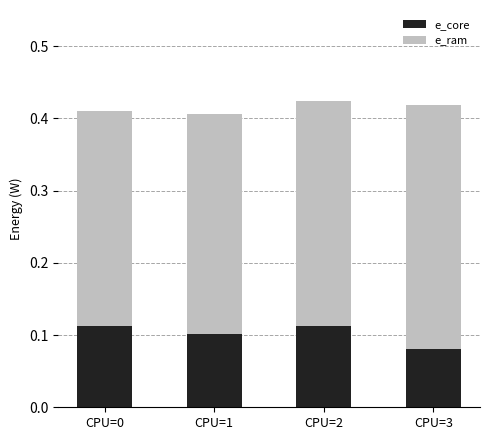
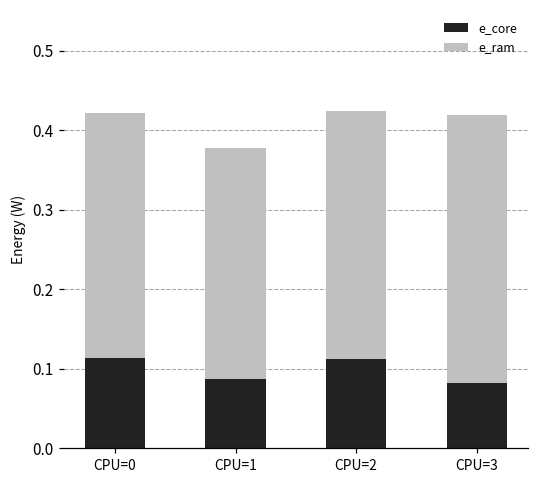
e_ram, CPU=0: 0.30 -> 0.31
e_core, CPU=1: 0.10 -> 0.09
e_ram, CPU=1: 0.30 -> 0.29
